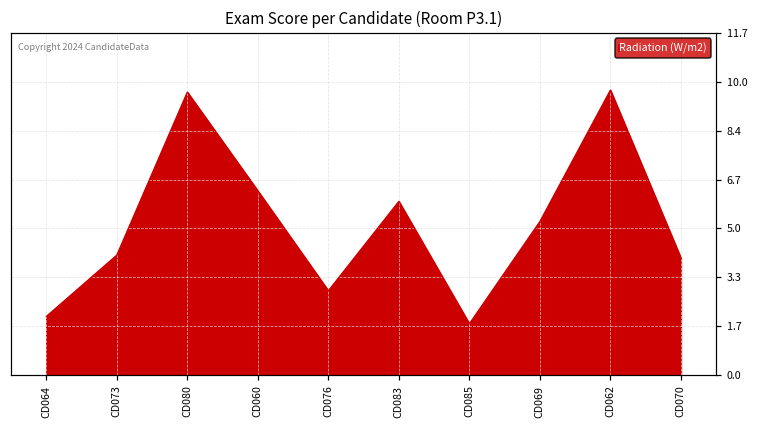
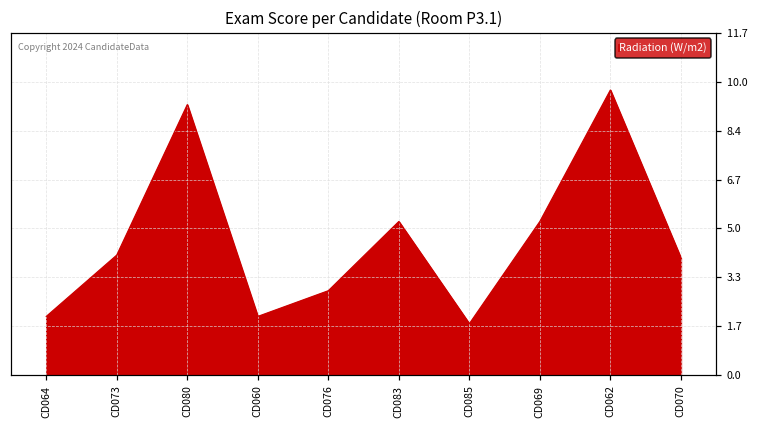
CD080: 9.7 -> 9.3
CD060: 6.3 -> 2.0
CD083: 5.9 -> 5.3
